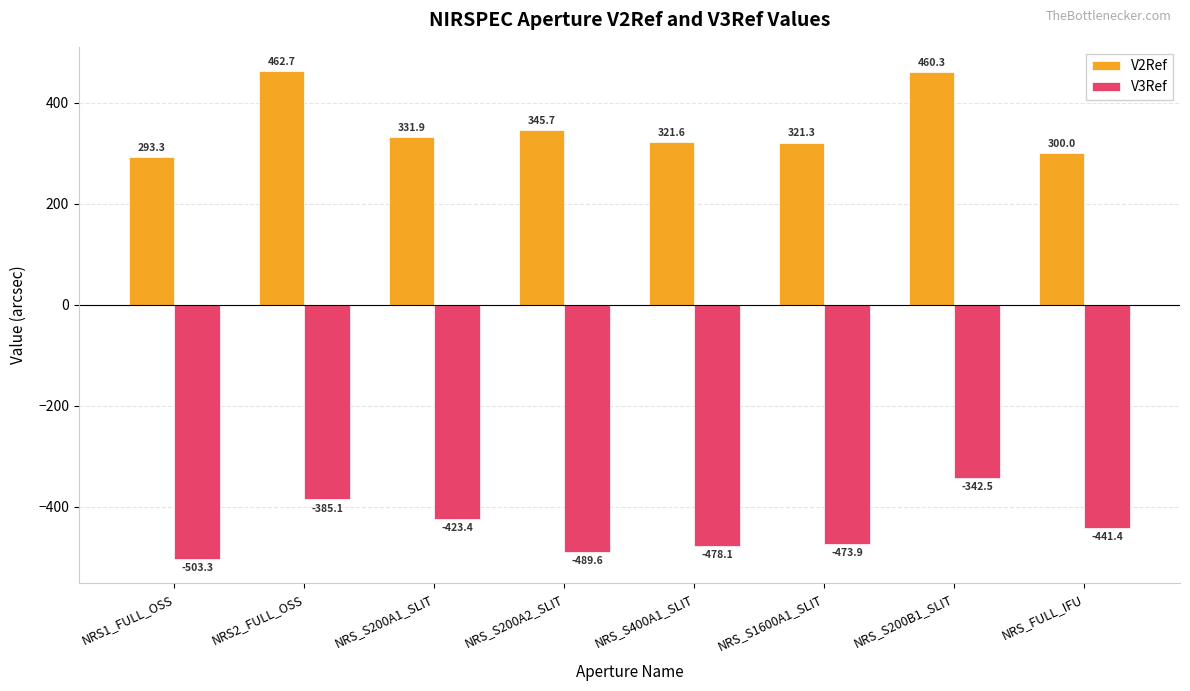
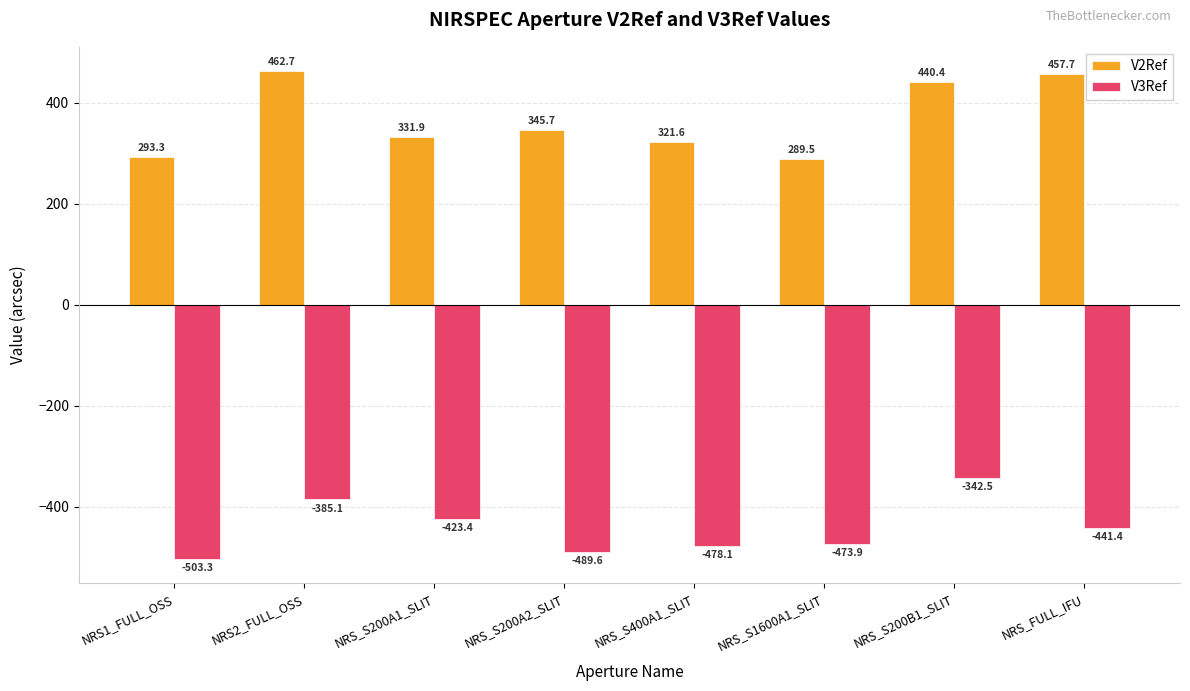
V2Ref, NRS_S1600A1_SLIT: 321.3 -> 289.5
V2Ref, NRS_S200B1_SLIT: 460.3 -> 440.4
V2Ref, NRS_FULL_IFU: 300.0 -> 457.7
